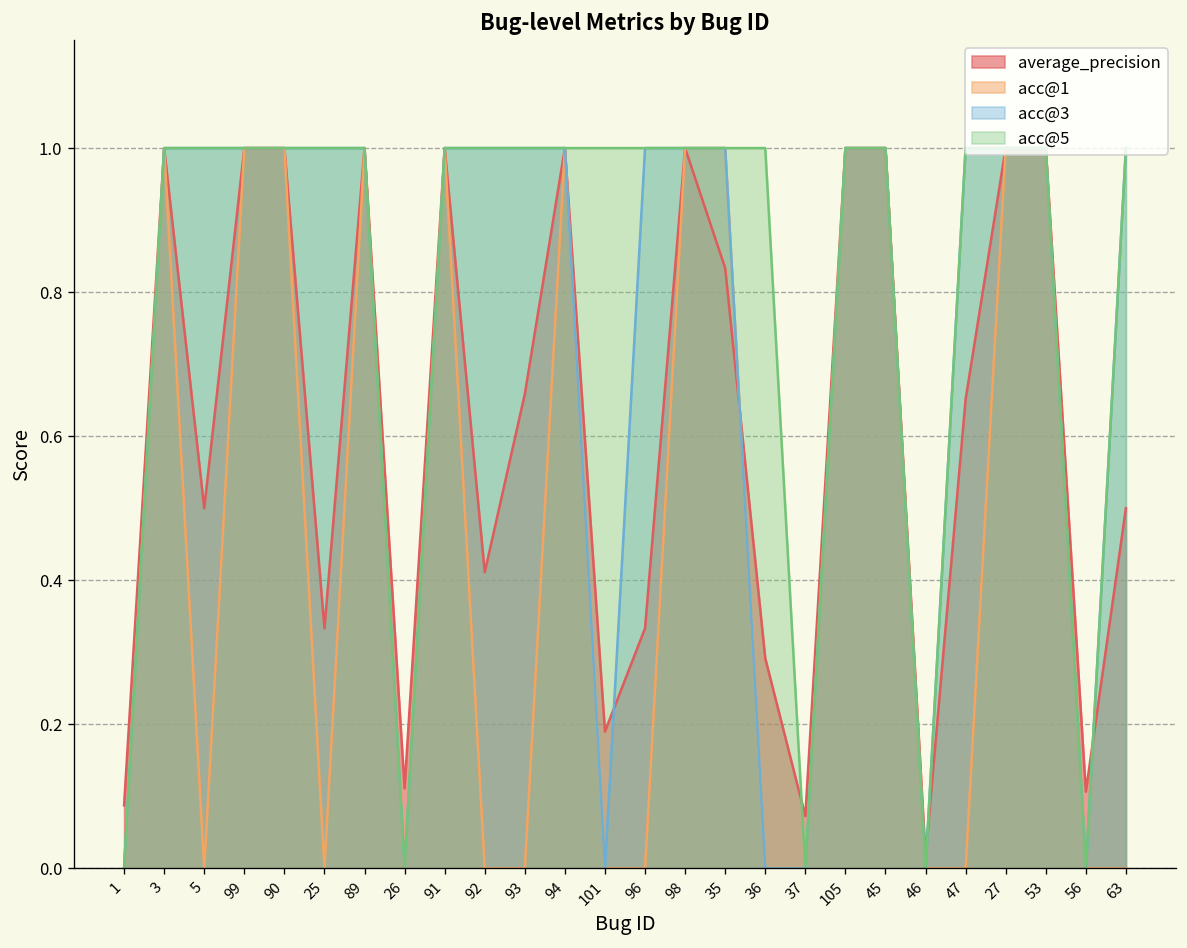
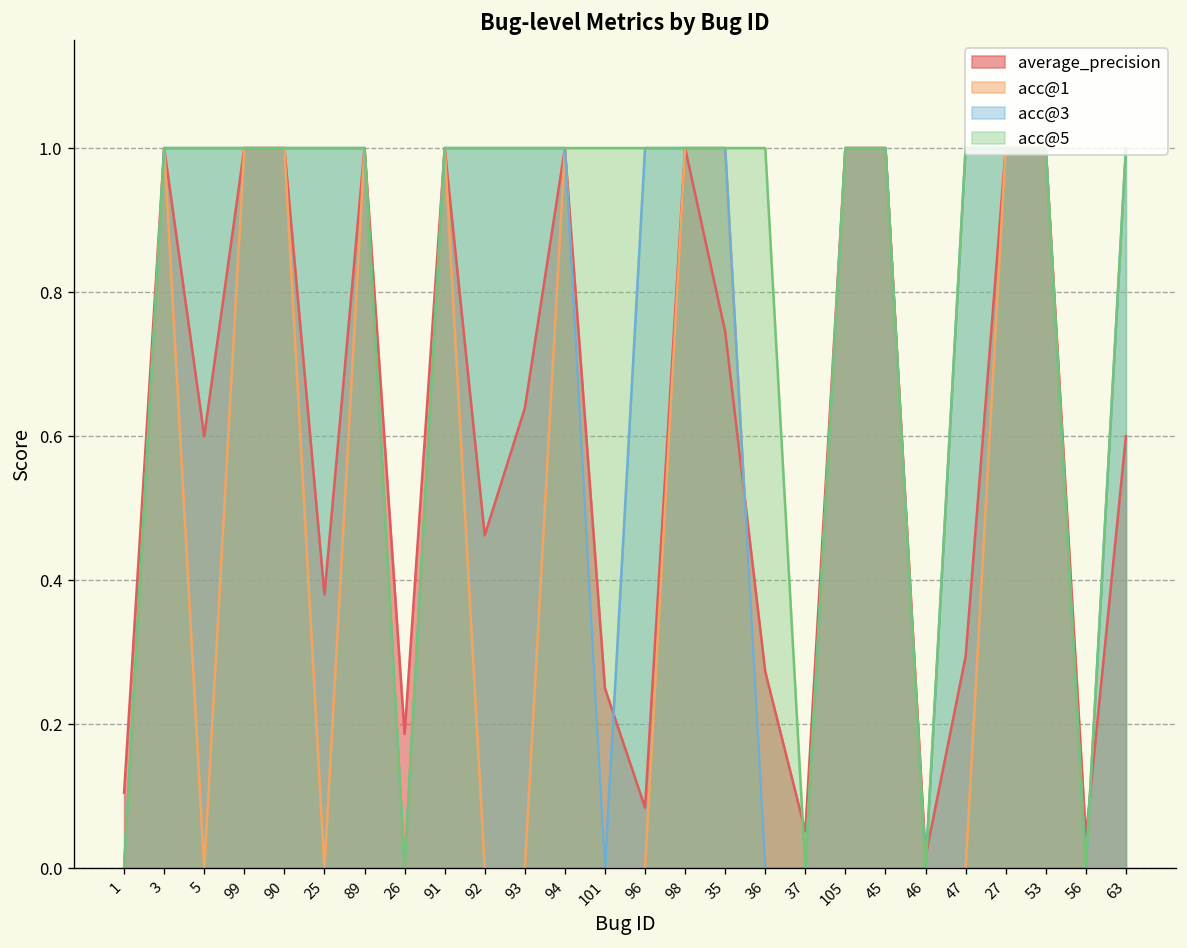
average_precision, 1: 0.09 -> 0.11
average_precision, 5: 0.5 -> 0.6
average_precision, 25: 0.33 -> 0.38
average_precision, 26: 0.11 -> 0.19
average_precision, 92: 0.41 -> 0.46
average_precision, 93: 0.66 -> 0.64
average_precision, 101: 0.19 -> 0.25
average_precision, 96: 0.33 -> 0.08
average_precision, 35: 0.83 -> 0.75
average_precision, 36: 0.29 -> 0.27
average_precision, 37: 0.07 -> 0.05
average_precision, 47: 0.65 -> 0.29
average_precision, 56: 0.11 -> 0.04
average_precision, 63: 0.5 -> 0.6
